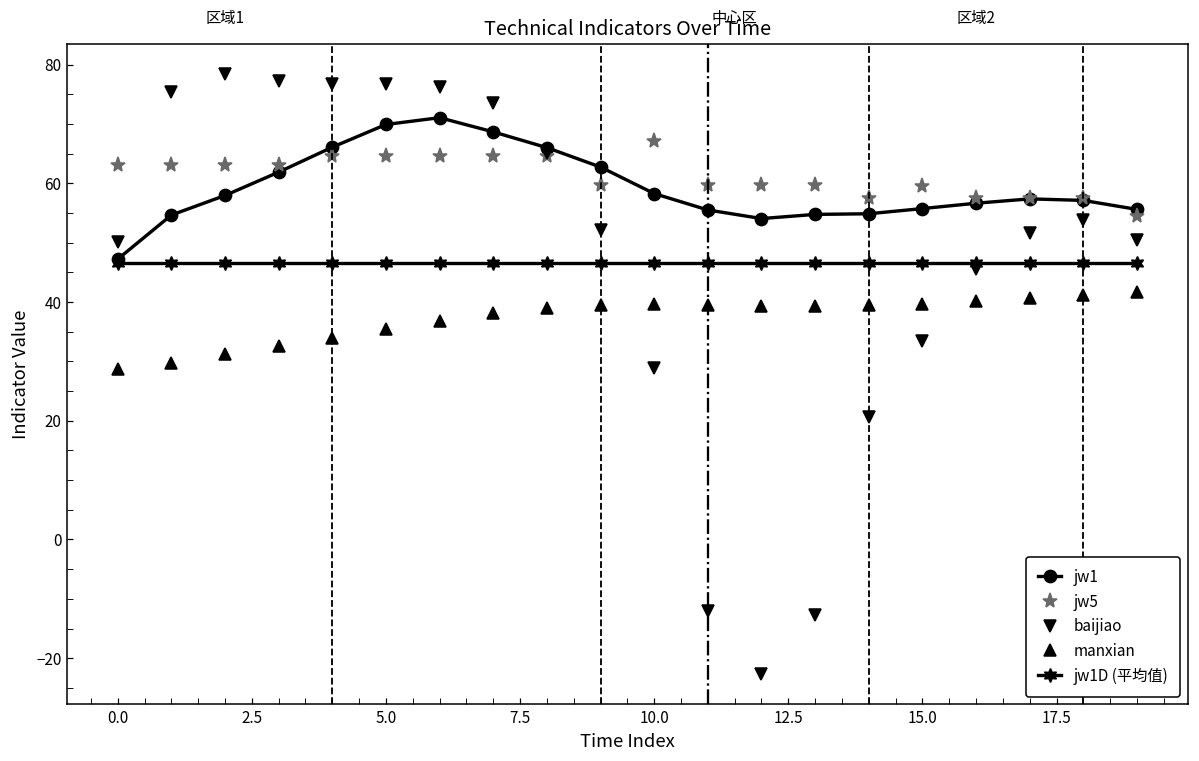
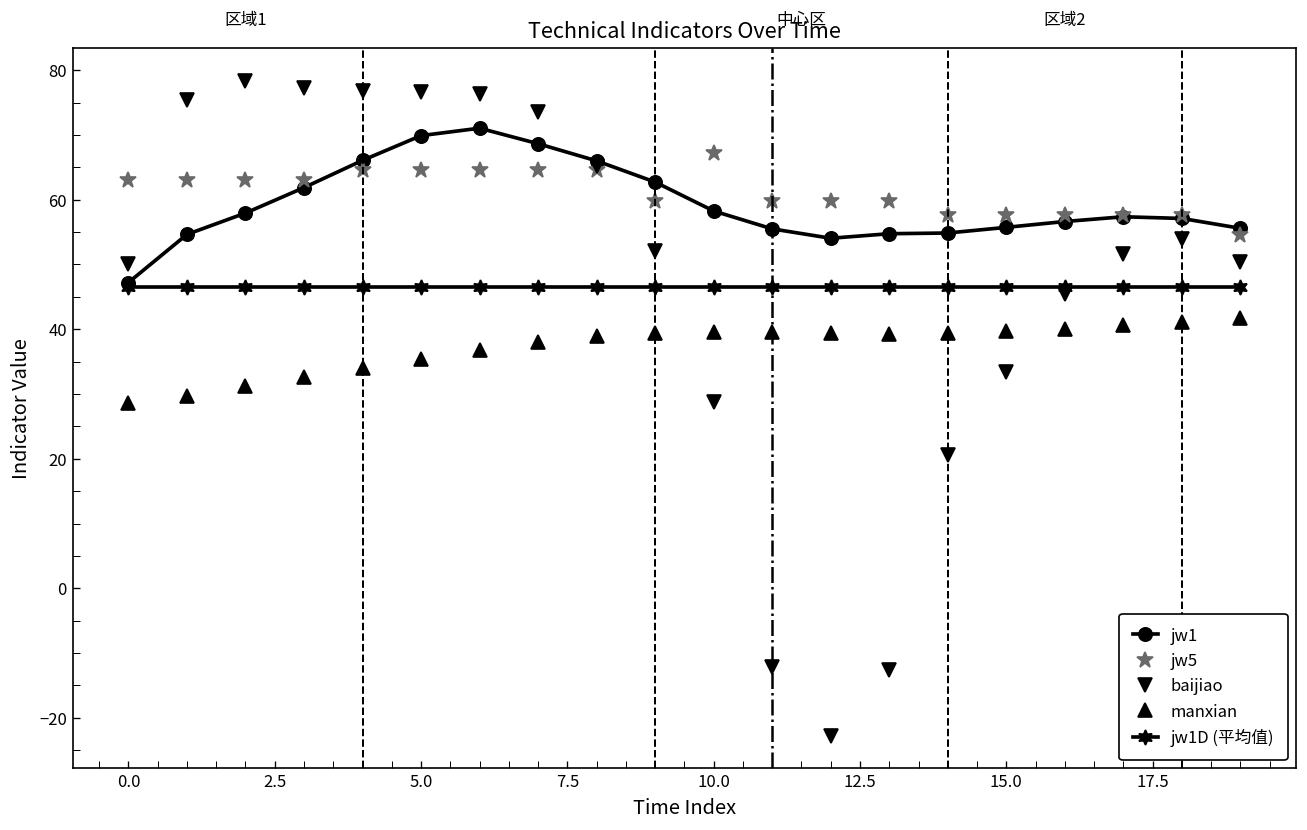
jw5, 15.0: 60 -> 58
